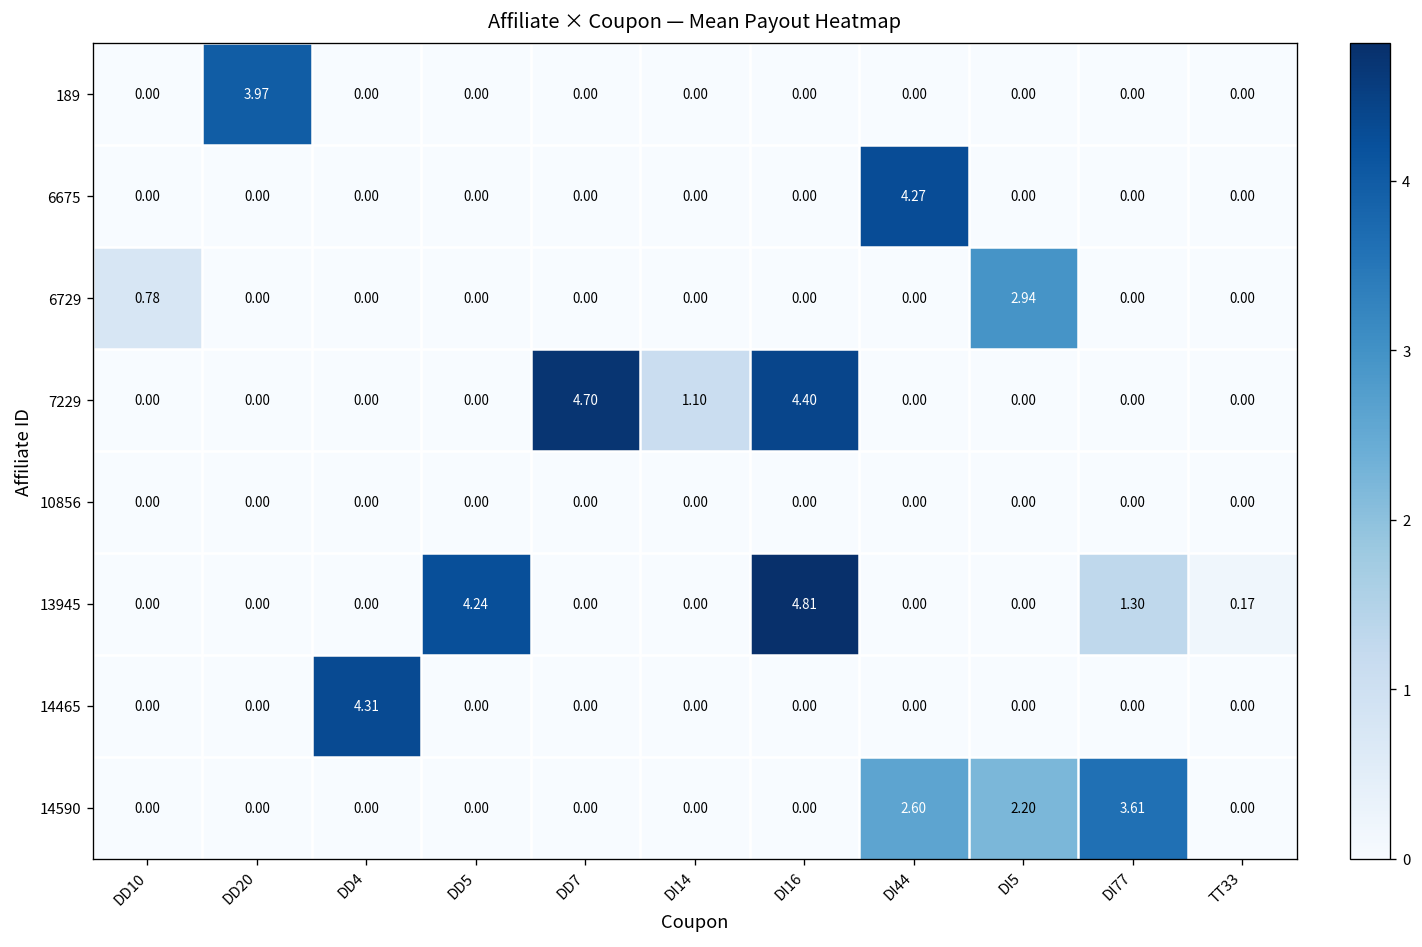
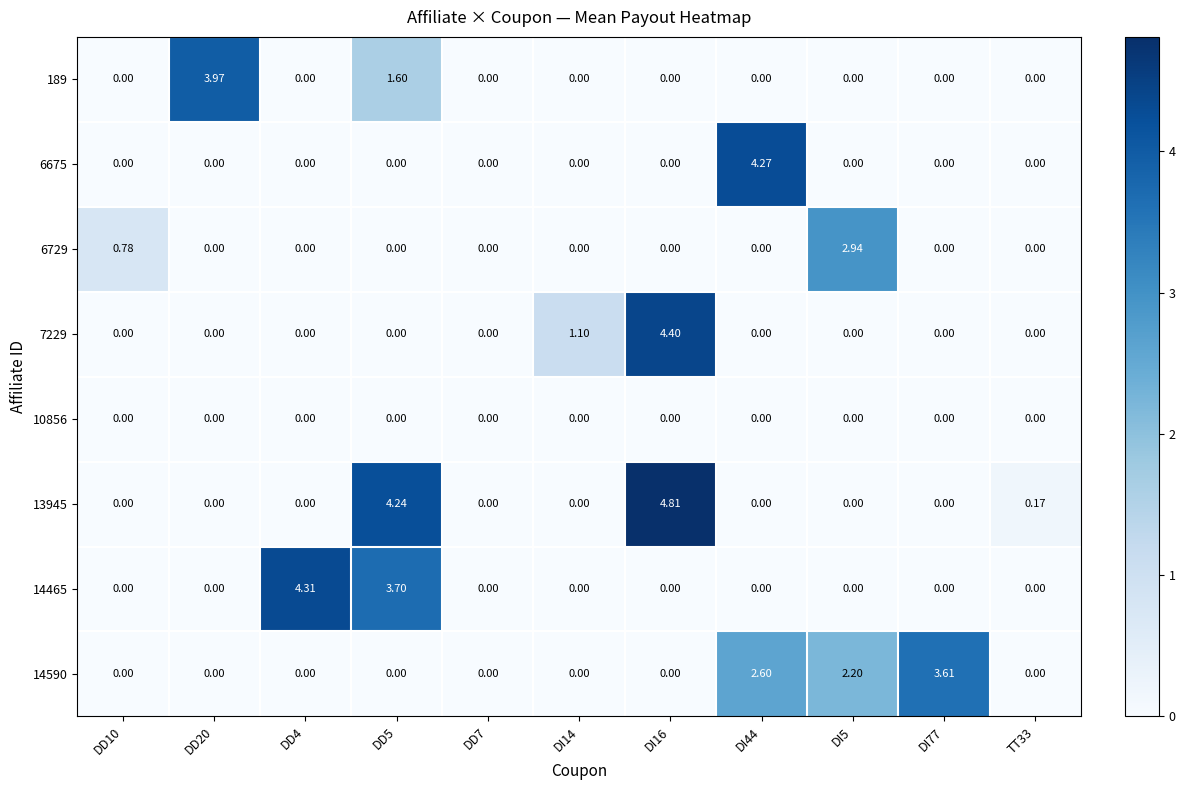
189, DD5: 0.00 -> 1.60
7229, DD7: 4.70 -> 0.00
13945, DI77: 1.30 -> 0.00
14465, DD5: 0.00 -> 3.70
